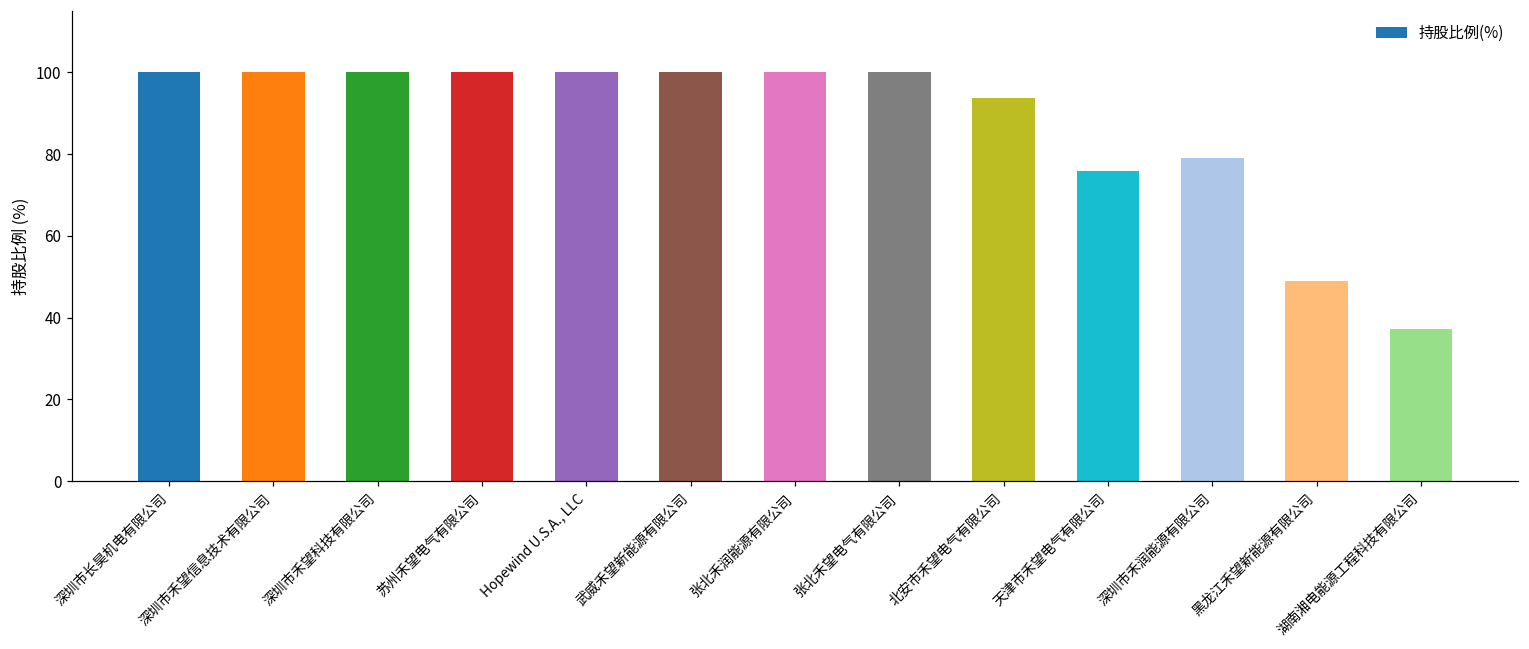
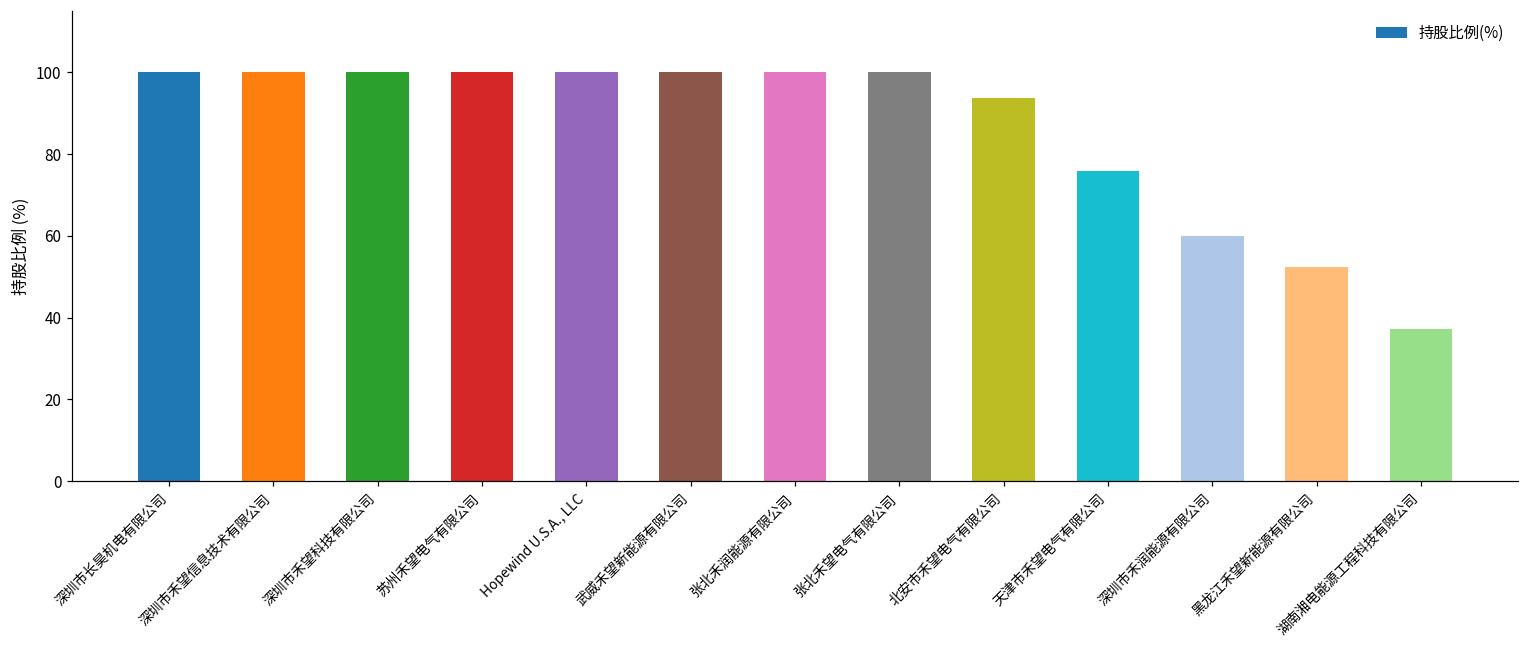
深圳市禾润能源有限公司: 79 -> 60
黑龙江禾望新能源有限公司: 49 -> 52
